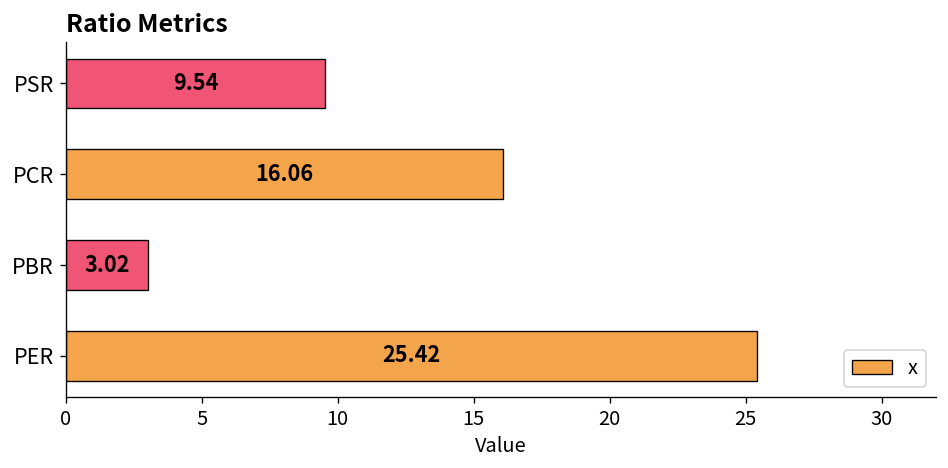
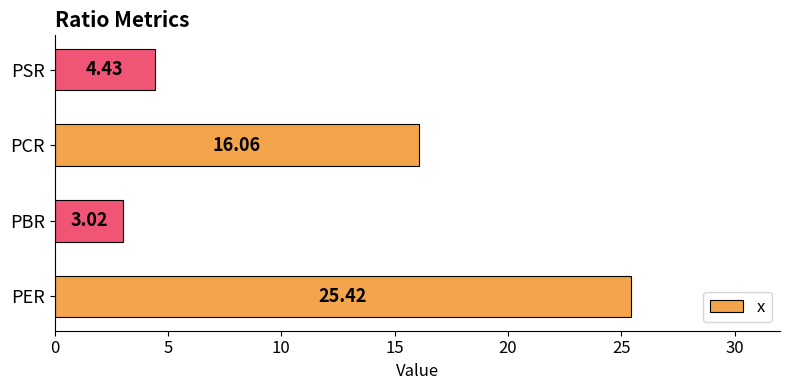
PSR: 9.54 -> 4.43
